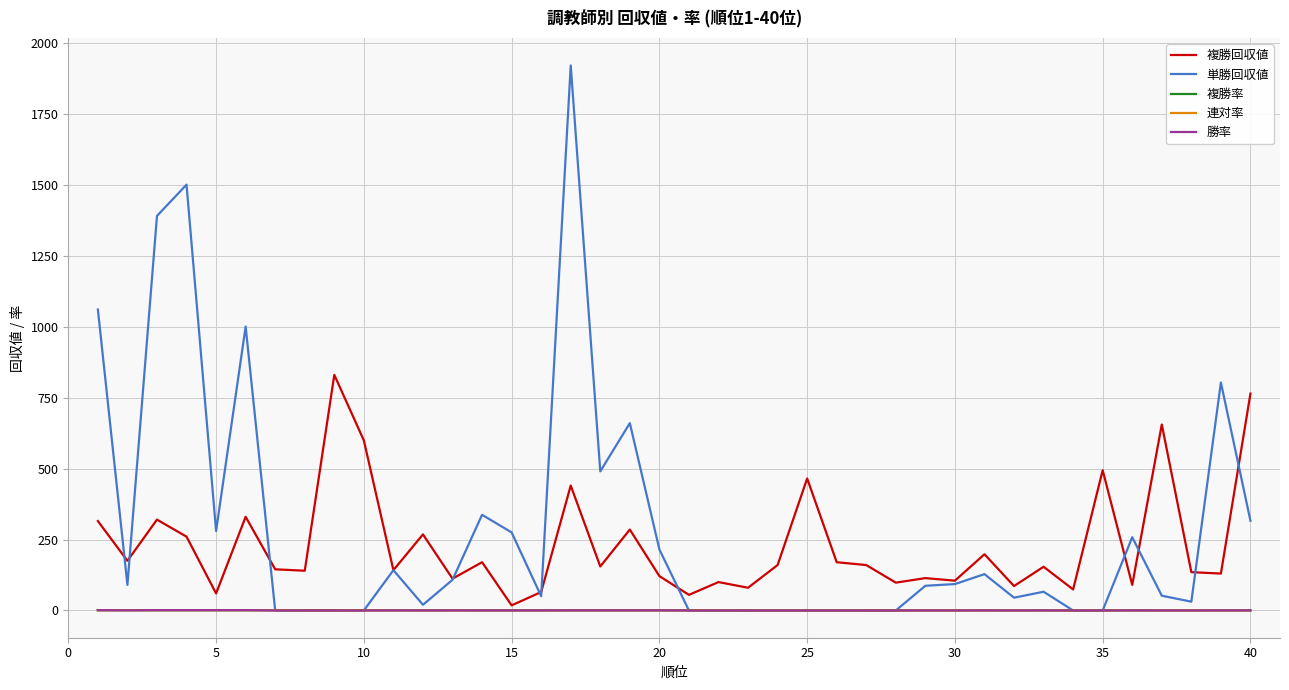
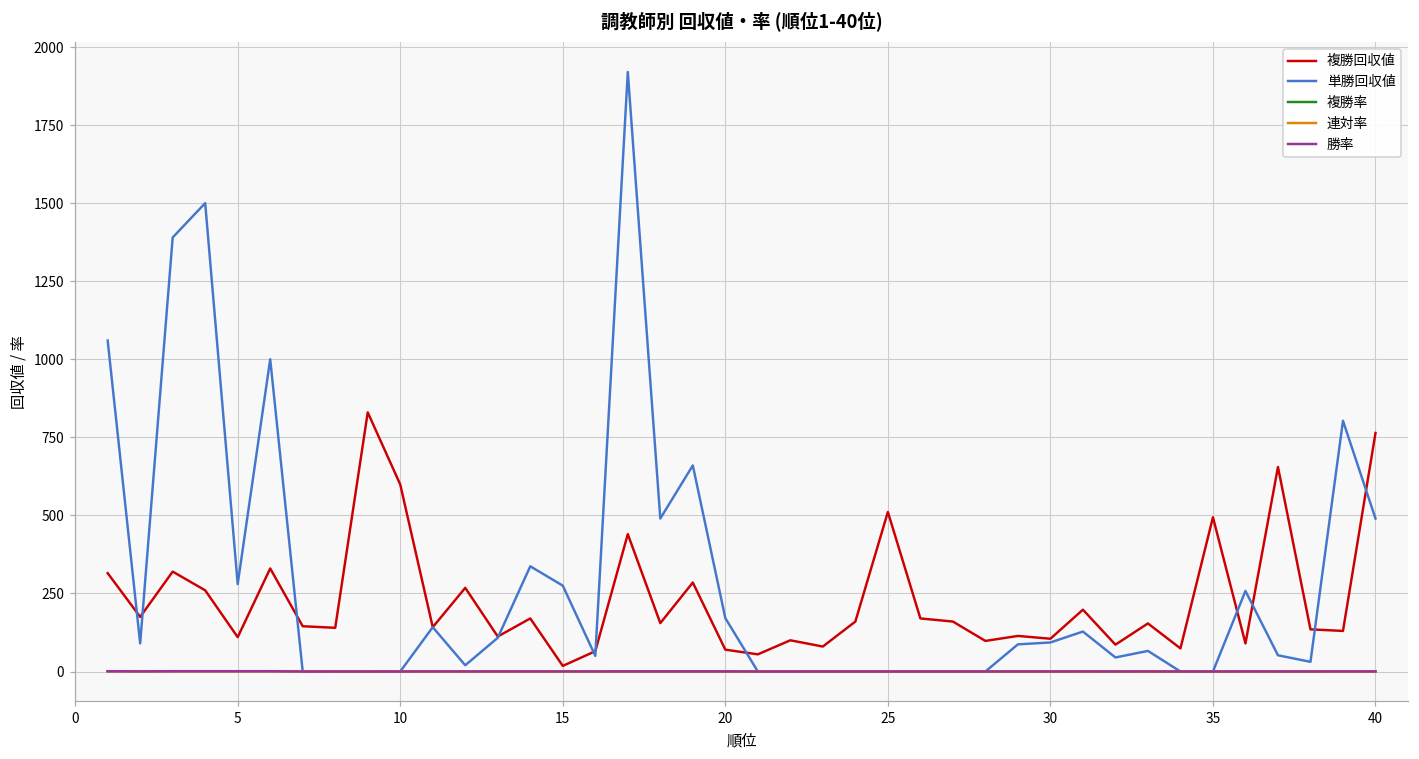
複勝回収値, 5: 60 -> 110
複勝回収値, 20: 120 -> 70
単勝回収値, 20: 220 -> 170
複勝回収値, 25: 470 -> 510
単勝回収値, 40: 320 -> 490
